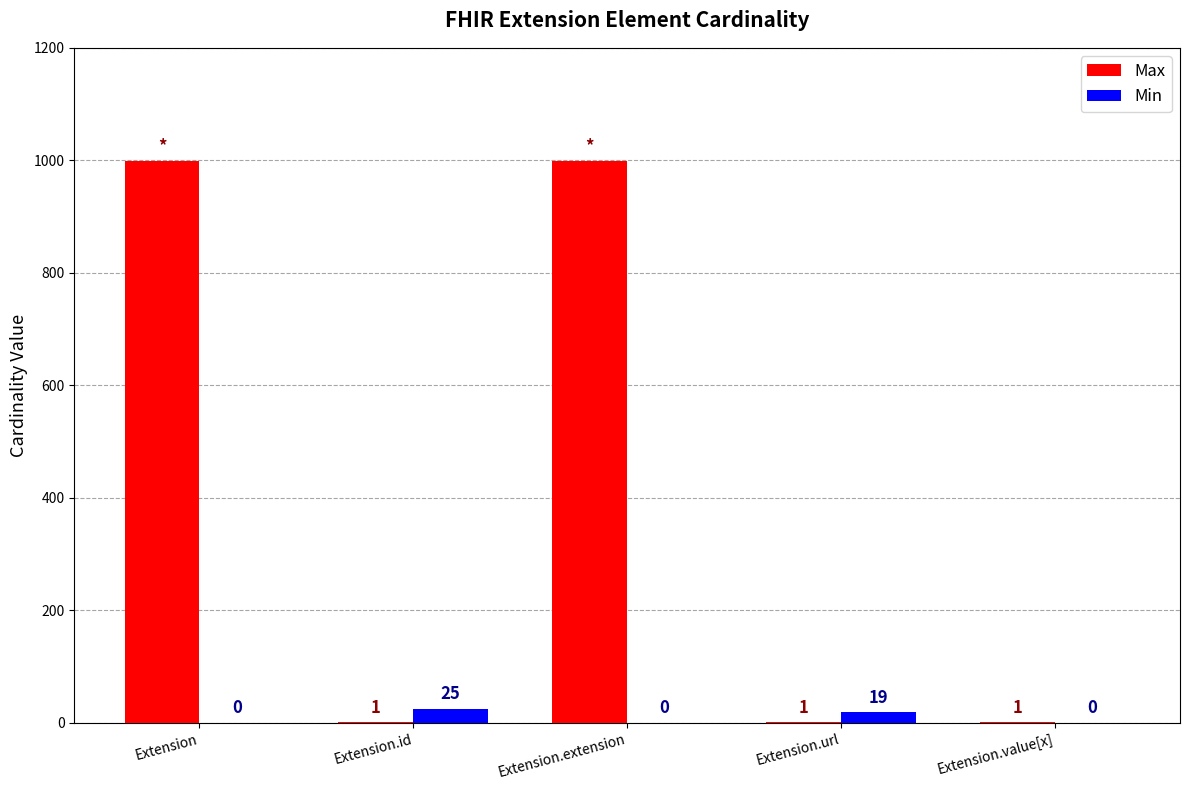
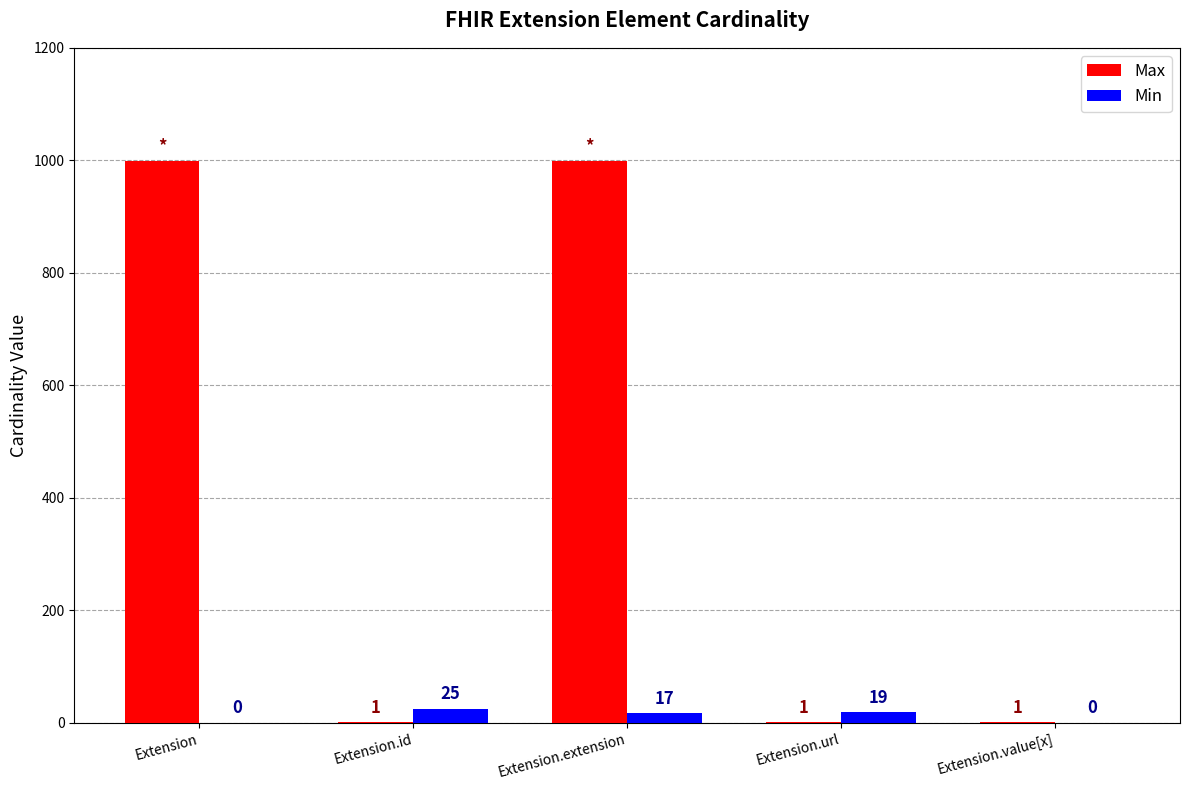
Min, Extension.extension: 0 -> 17
